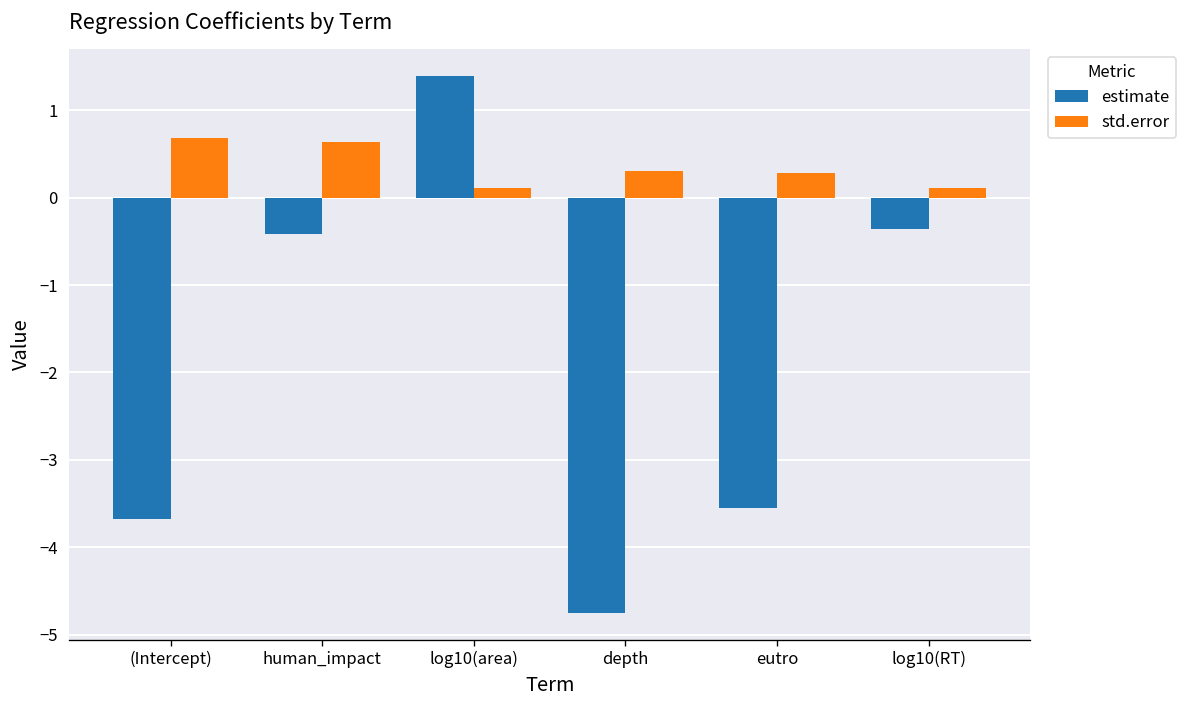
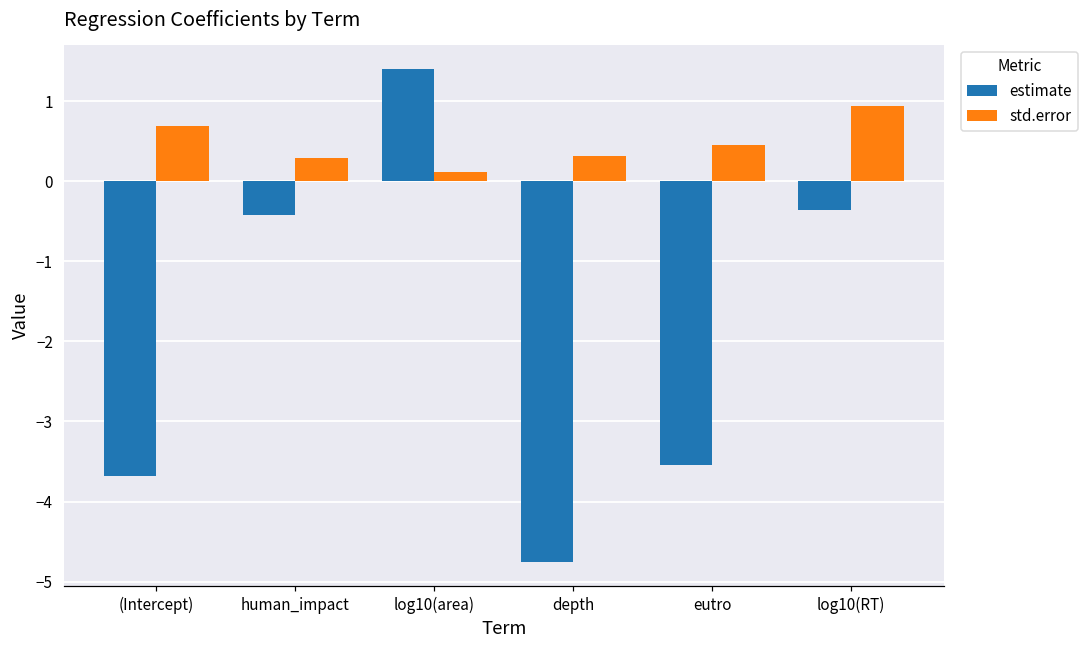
std.error, human_impact: 0.6 -> 0.3
std.error, eutro: 0.3 -> 0.4
std.error, log10(RT): 0.1 -> 0.9
